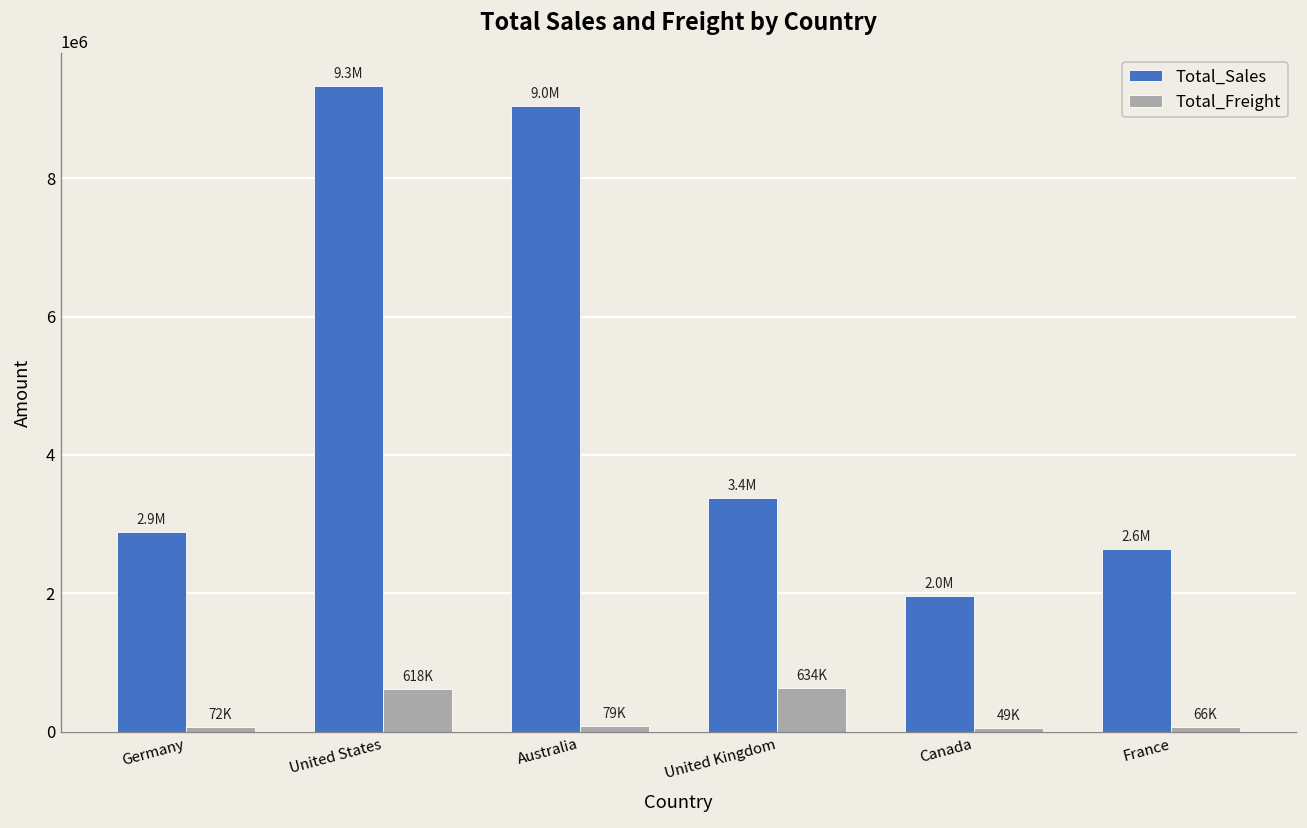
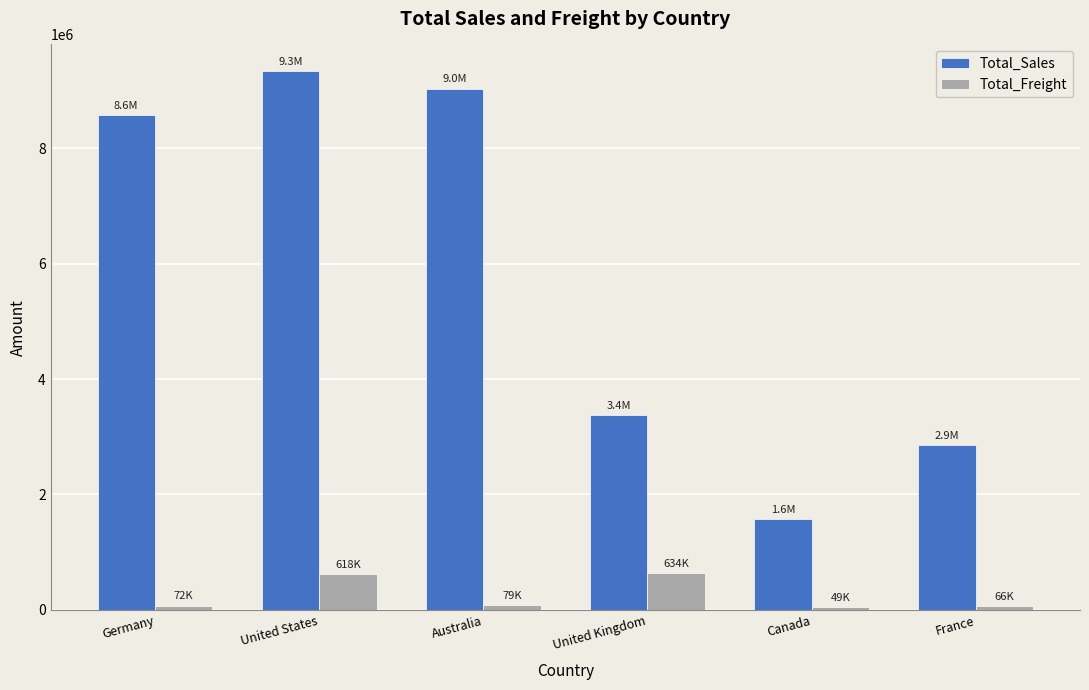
Total_Sales, Germany: 2.9M -> 8.6M
Total_Sales, Canada: 2.0M -> 1.6M
Total_Sales, France: 2.6M -> 2.9M
